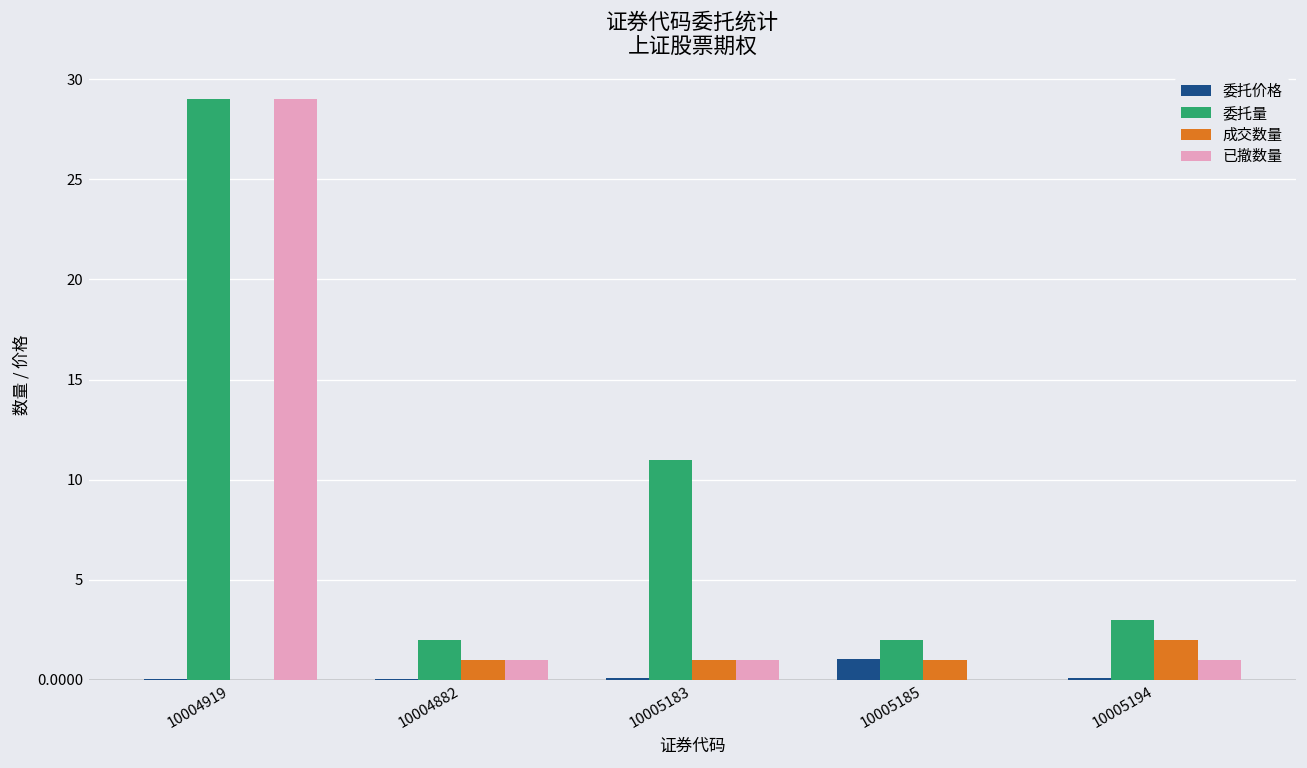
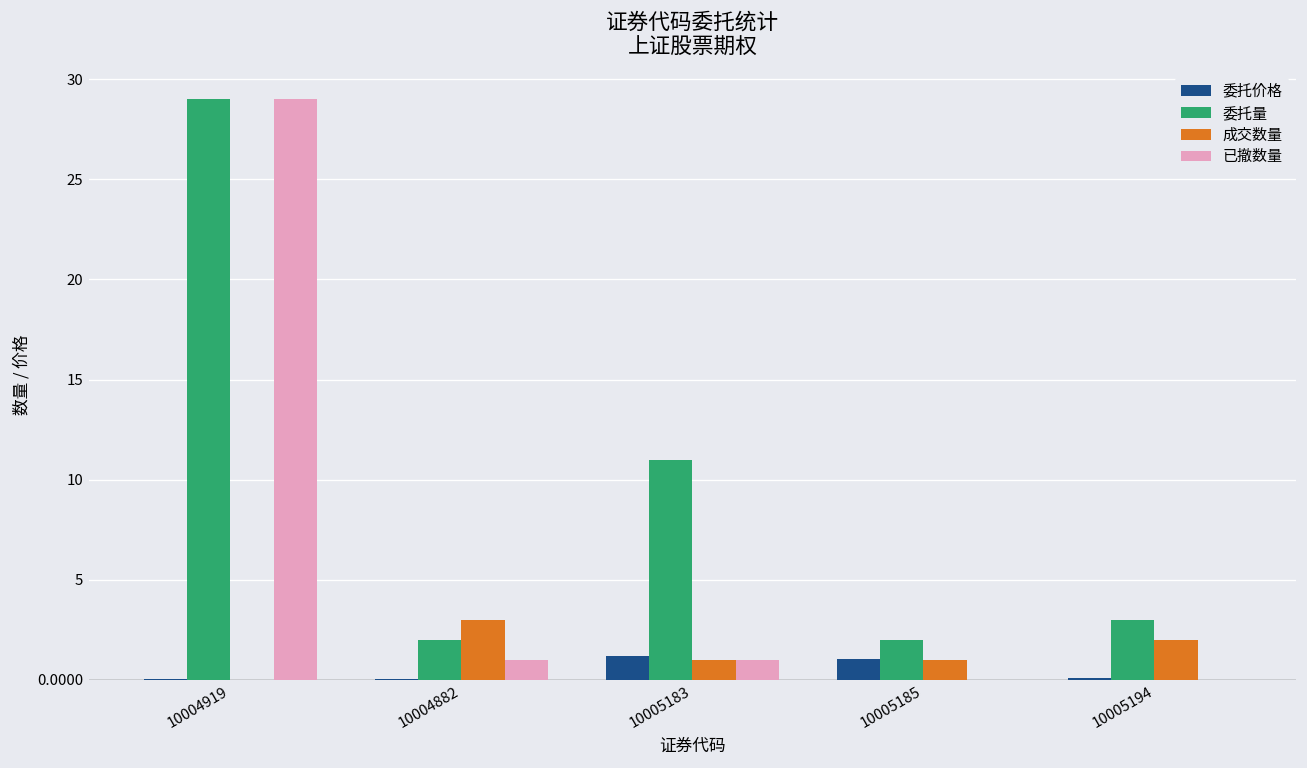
成交数量, 10004882: 1 -> 3
委托价格, 10005183: 0.1 -> 1.2
已撤数量, 10005194: 1 -> 0
